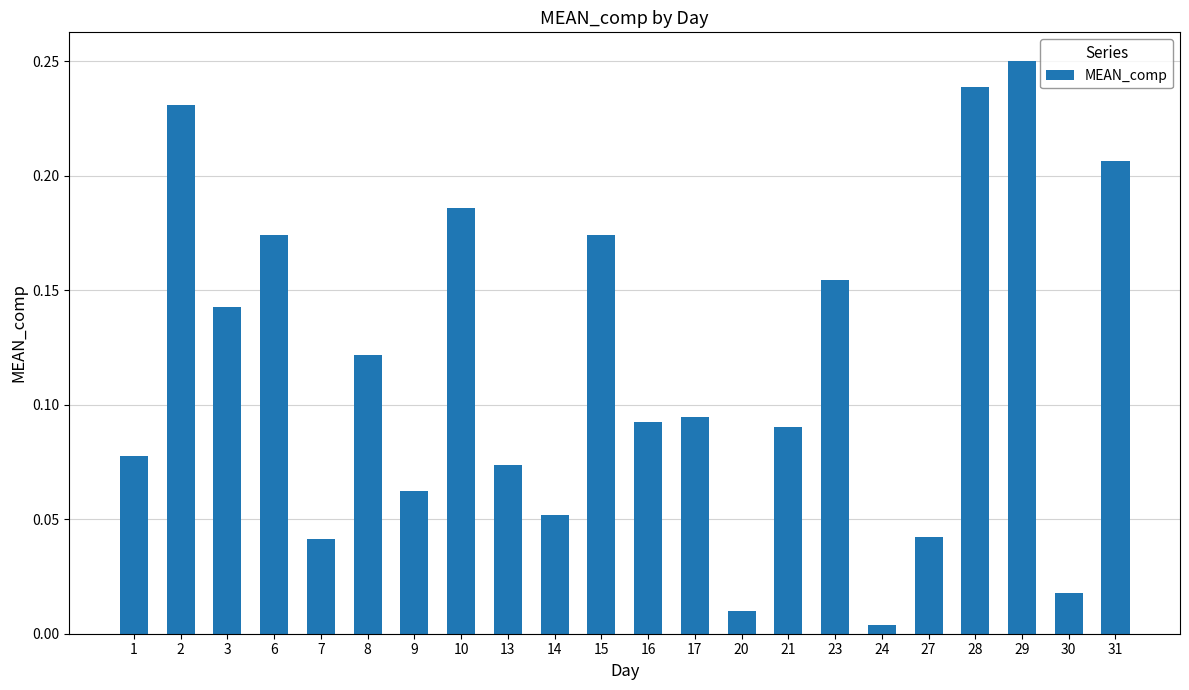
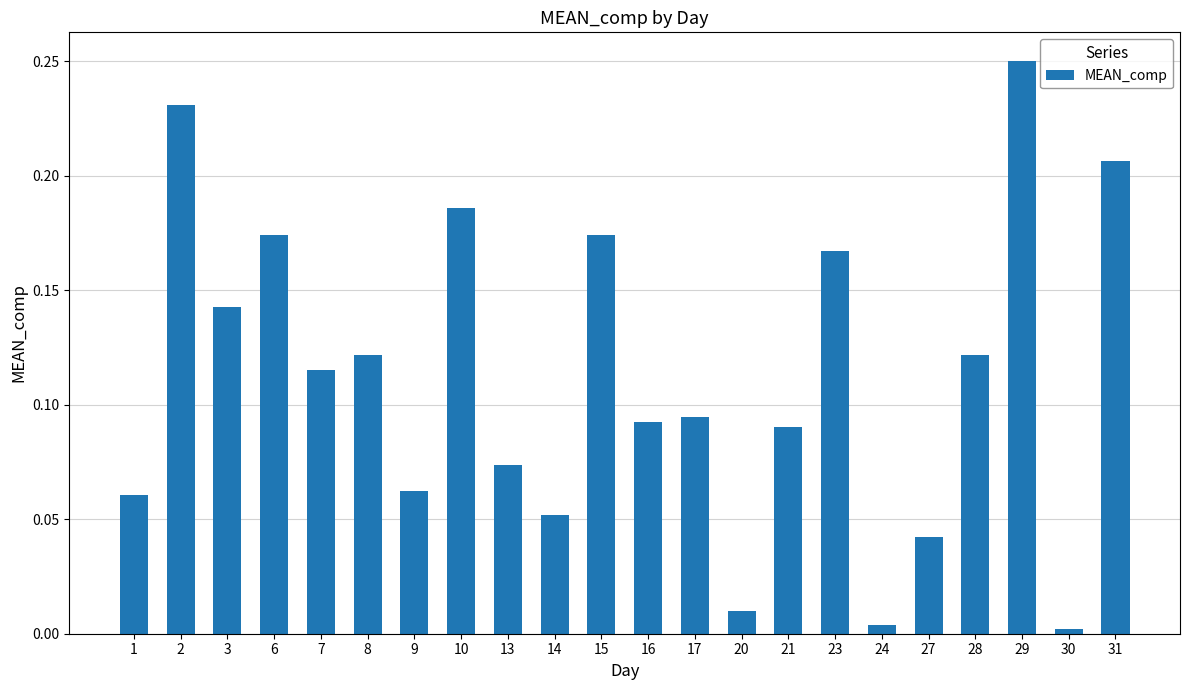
1: 0.078 -> 0.060
7: 0.042 -> 0.115
23: 0.154 -> 0.167
28: 0.239 -> 0.122
30: 0.018 -> 0.002
